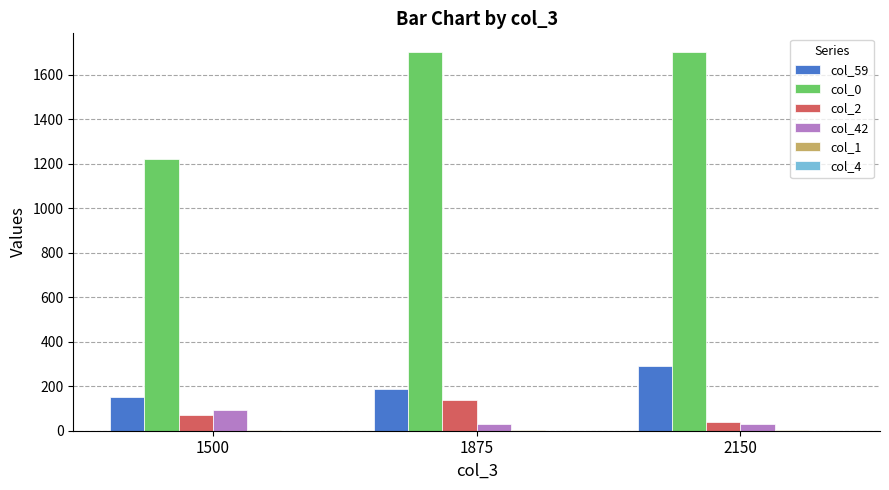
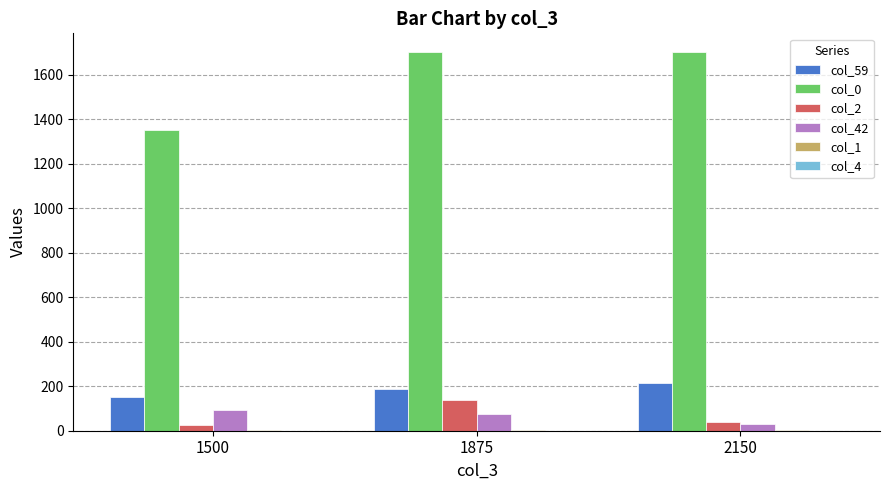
col_0, 1500: 1220 -> 1350
col_2, 1500: 70 -> 30
col_42, 1875: 30 -> 80
col_59, 2150: 290 -> 220
